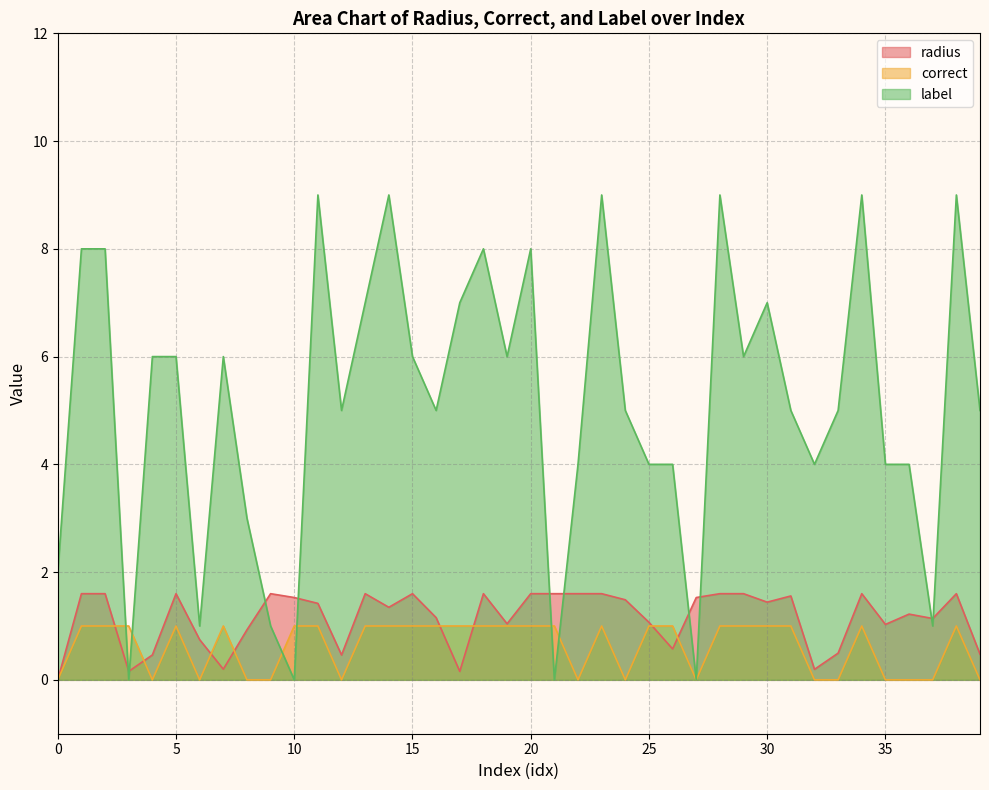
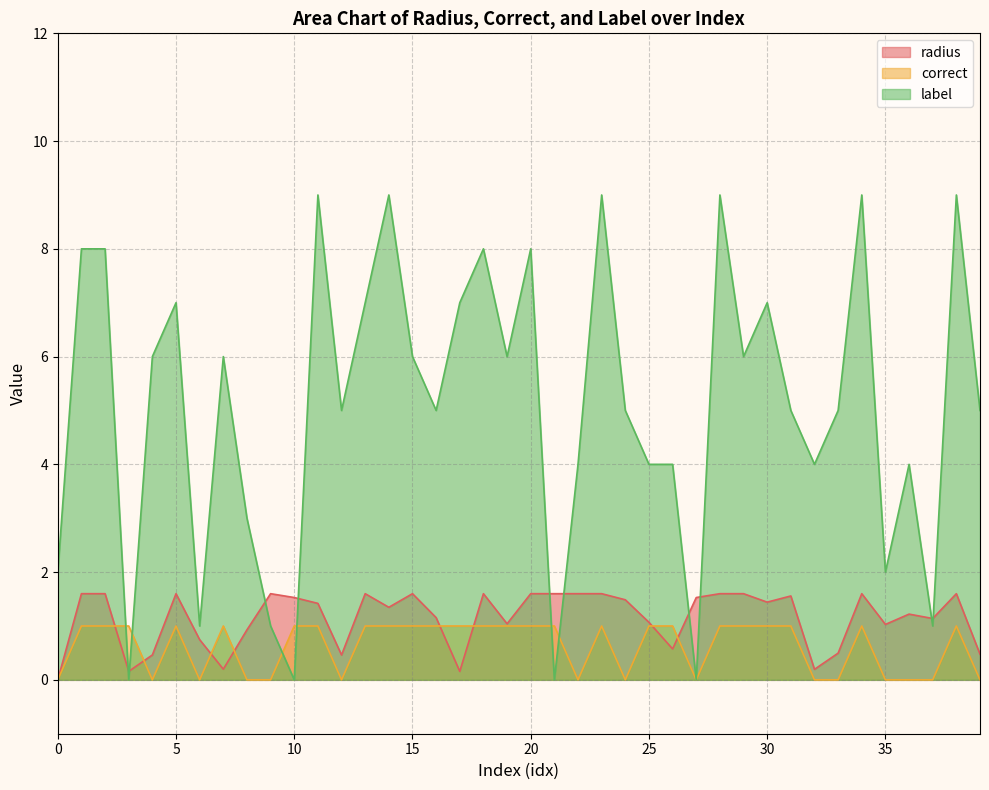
label, 5: 6 -> 7
label, 35: 4 -> 2
